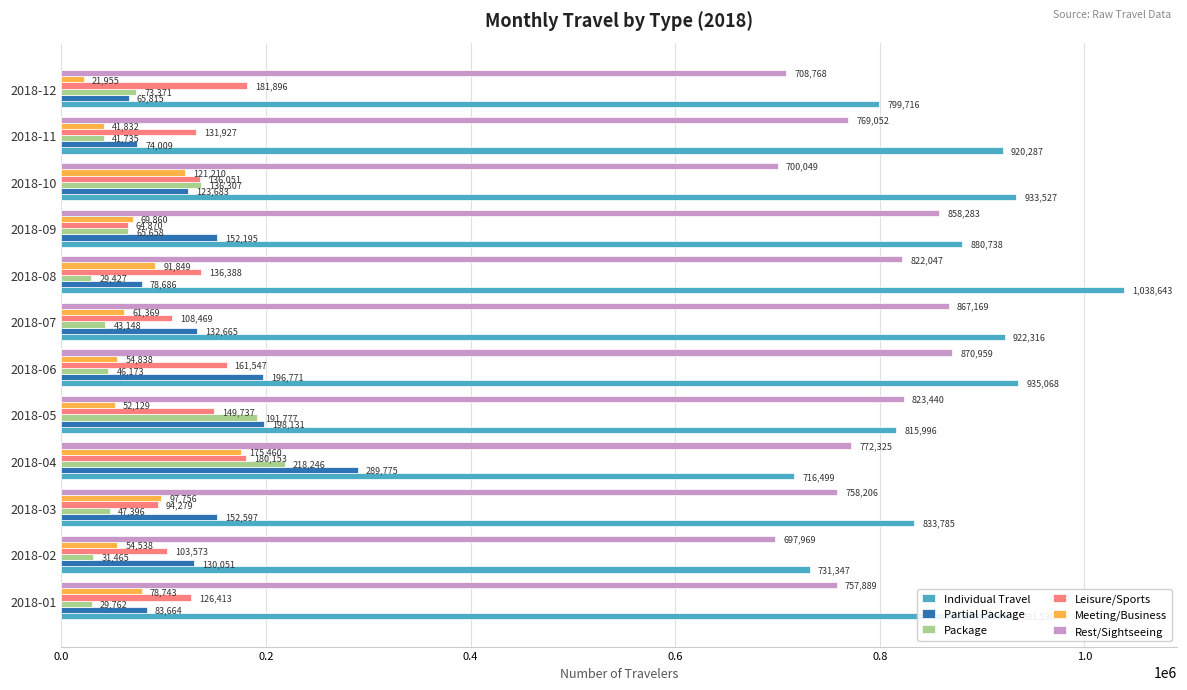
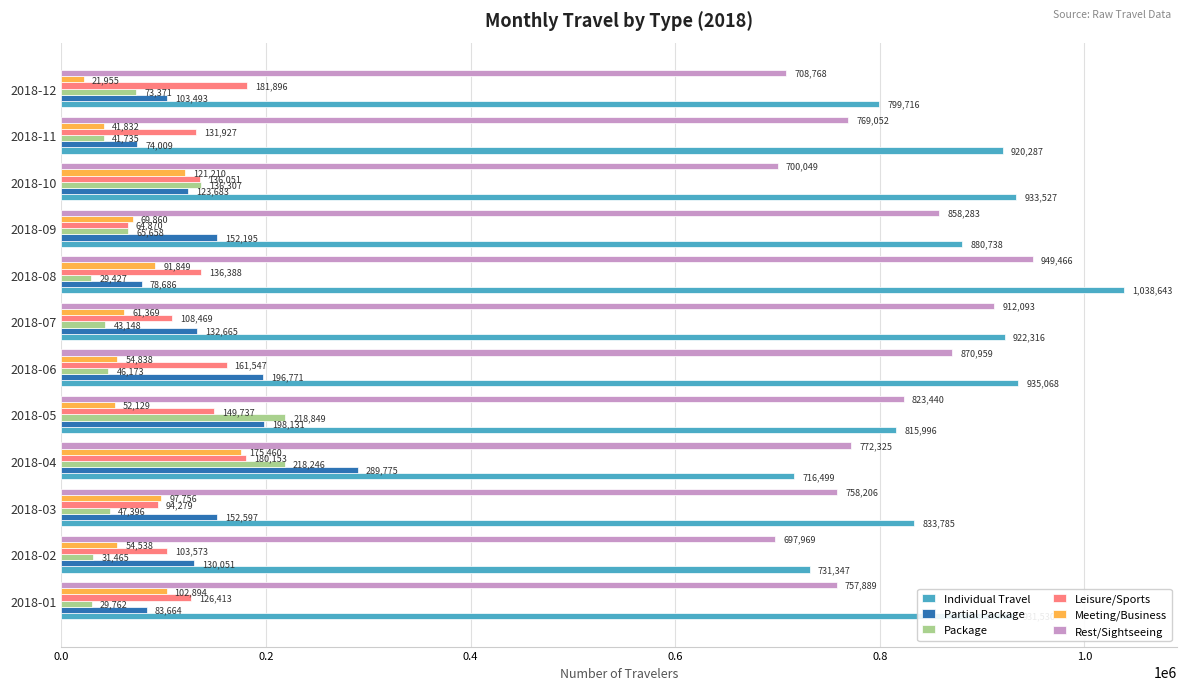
Partial Package, 2018-12: 65,815 -> 103,493
Rest/Sightseeing, 2018-08: 822,047 -> 949,466
Rest/Sightseeing, 2018-07: 867,169 -> 912,093
Package, 2018-05: 191,777 -> 218,849
Meeting/Business, 2018-01: 78,743 -> 102,894
